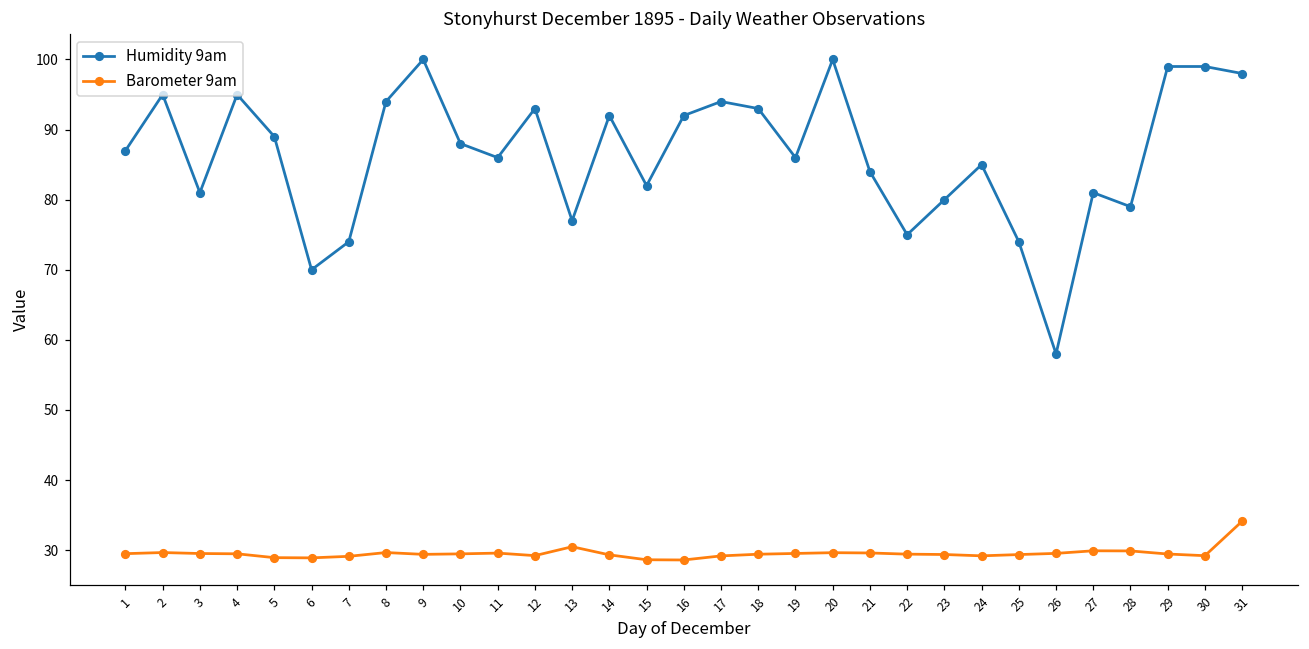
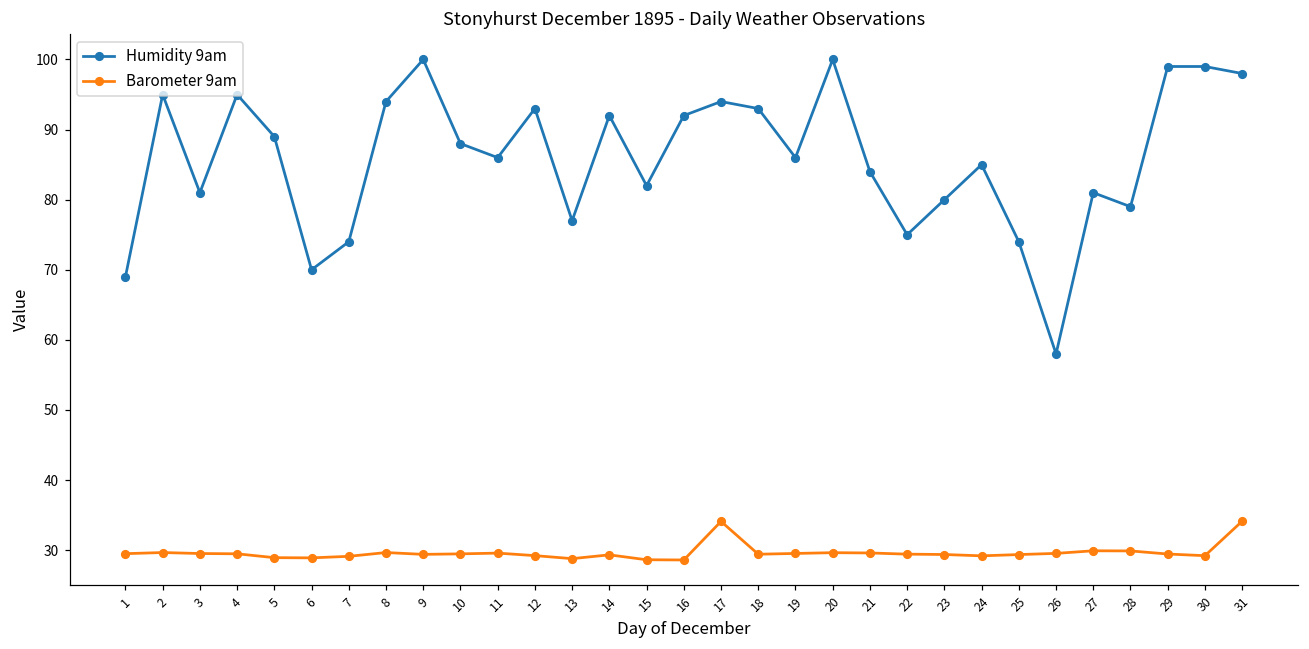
Humidity 9am, 1: 87 -> 69
Barometer 9am, 13: 30 -> 29
Barometer 9am, 17: 29 -> 34
